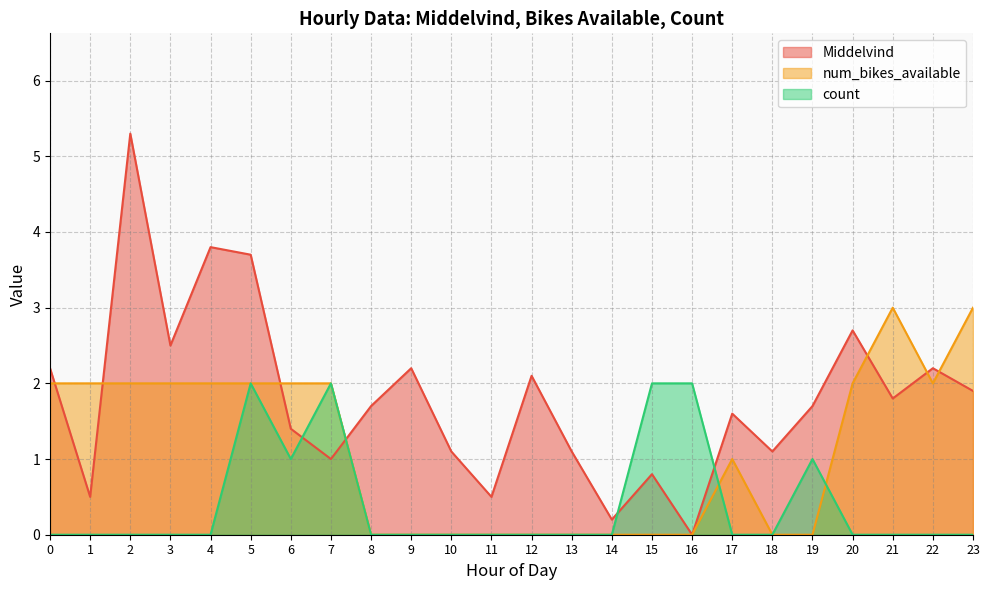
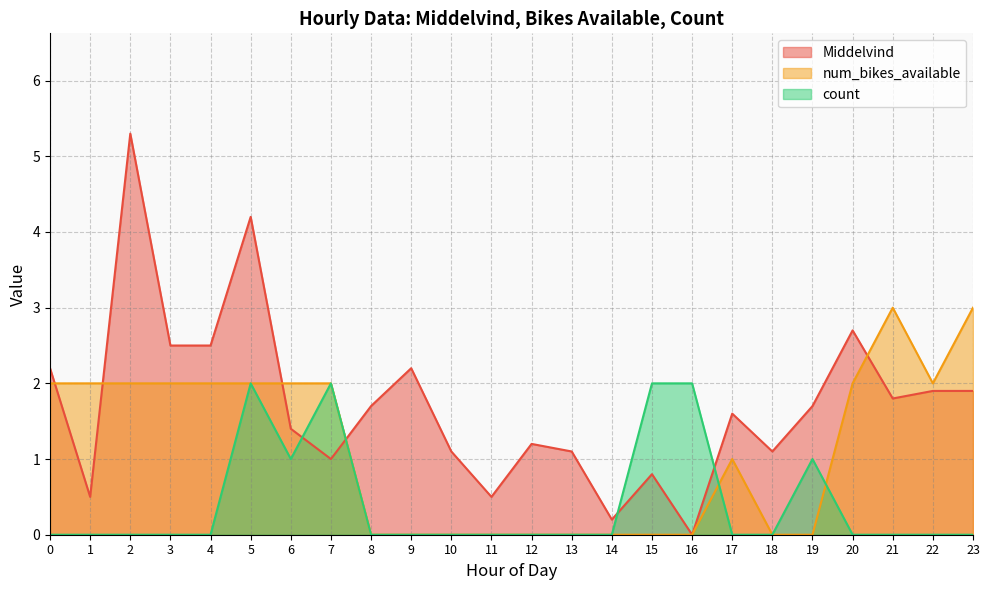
Middelvind, 4: 3.8 -> 2.5
Middelvind, 5: 3.7 -> 4.2
Middelvind, 12: 2.1 -> 1.2
Middelvind, 22: 2.2 -> 1.9
